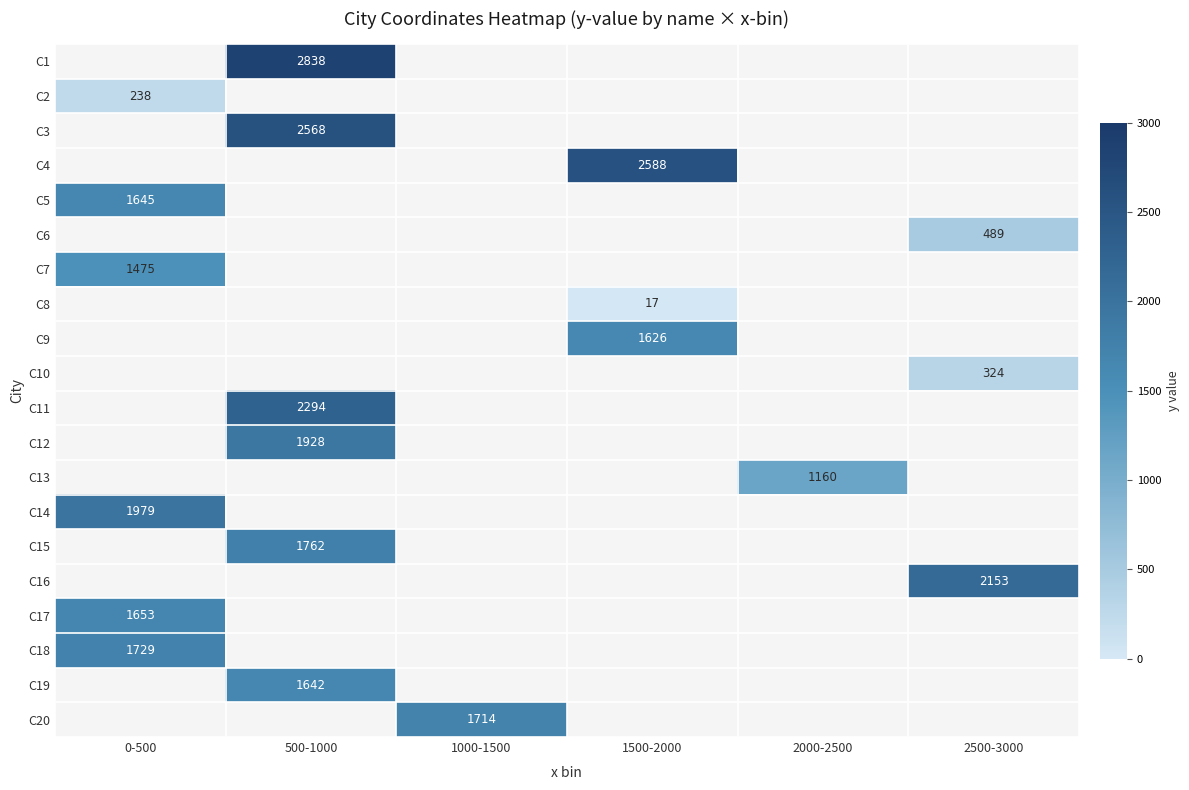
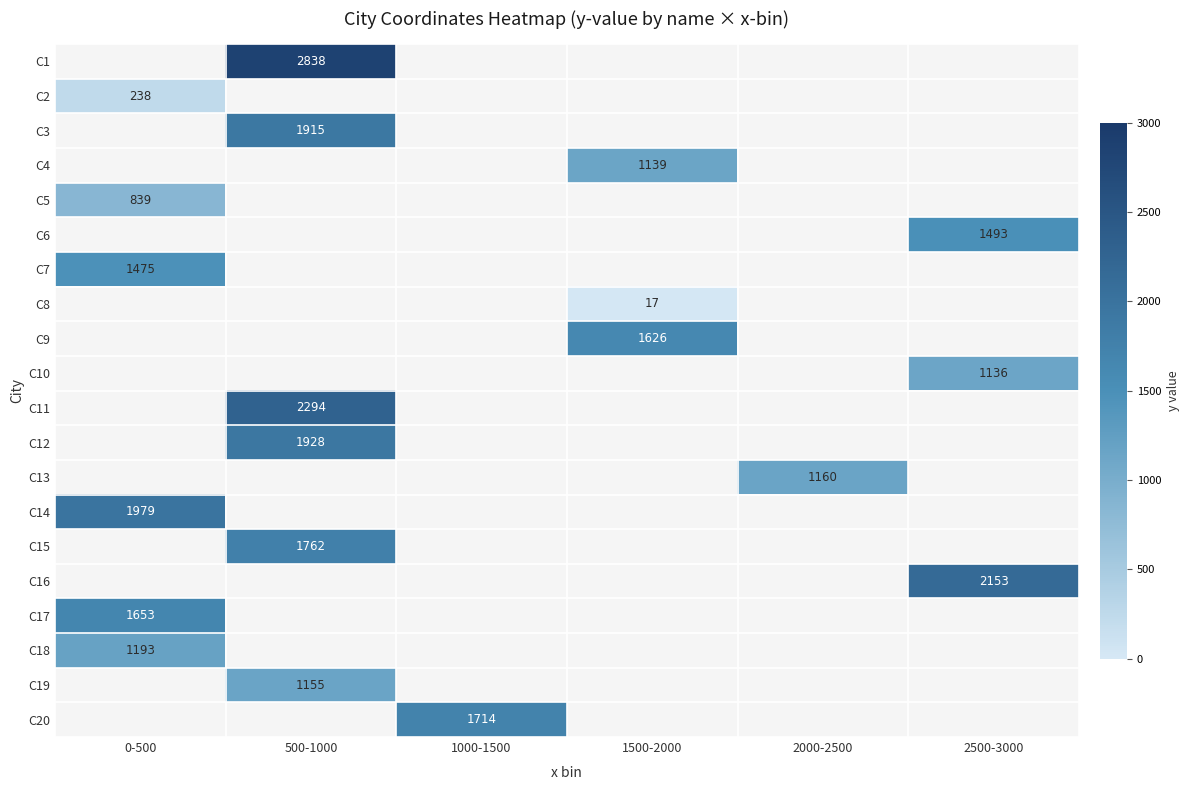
C3, 500-1000: 2568 -> 1915
C4, 1500-2000: 2588 -> 1139
C5, 0-500: 1645 -> 839
C6, 2500-3000: 489 -> 1493
C10, 2500-3000: 324 -> 1136
C18, 0-500: 1729 -> 1193
C19, 500-1000: 1642 -> 1155
